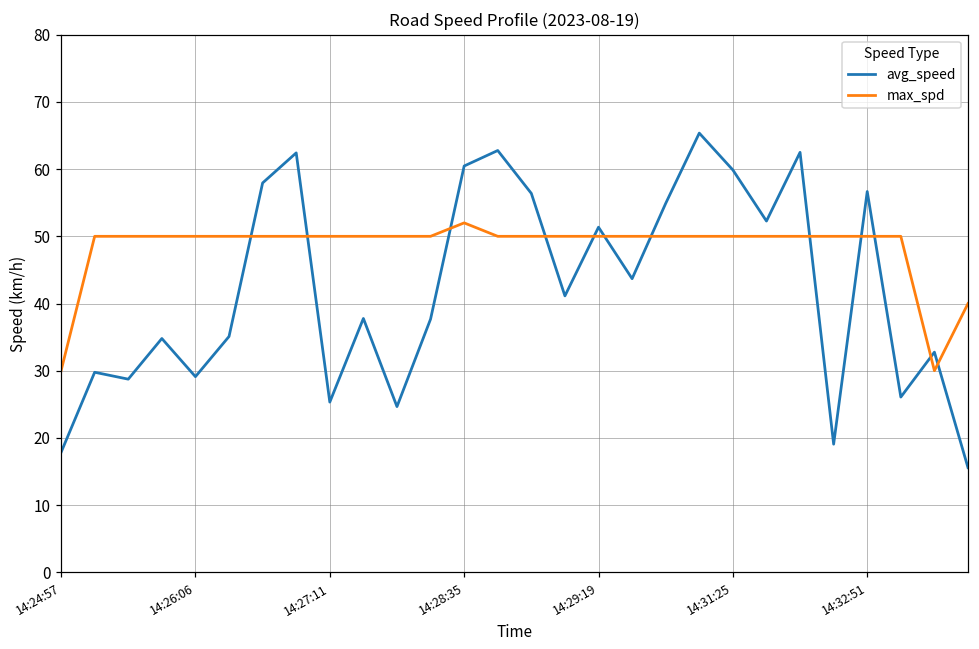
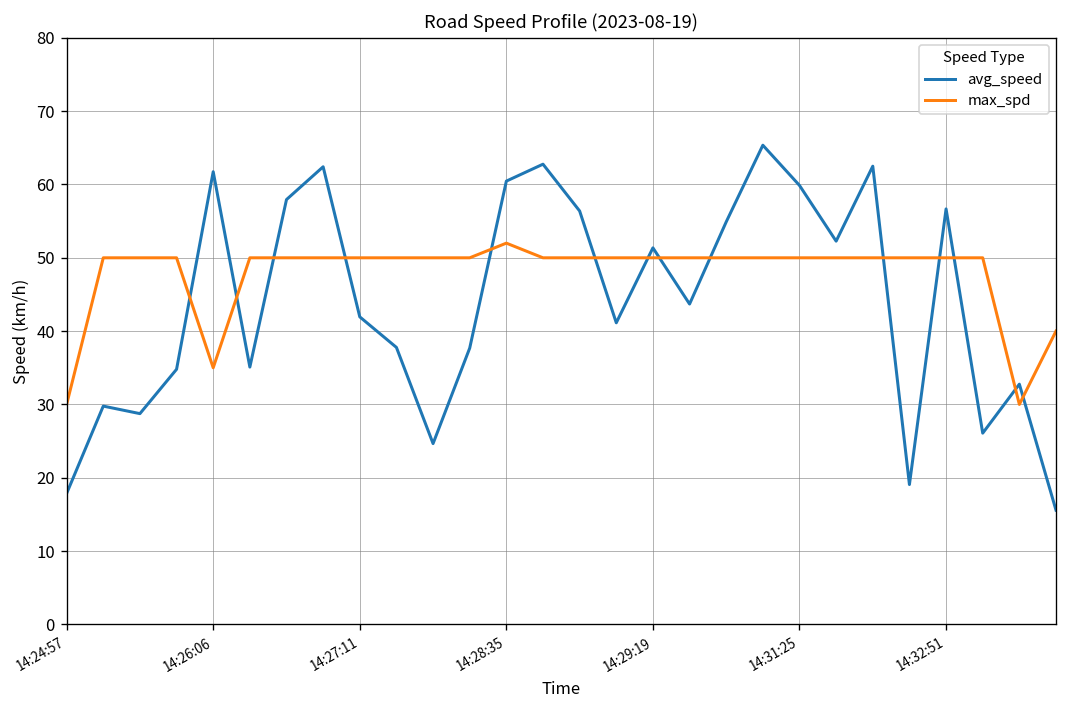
avg_speed, 14:26:06: 29 -> 62
max_spd, 14:26:06: 50 -> 35
avg_speed, 14:27:11: 25 -> 42
